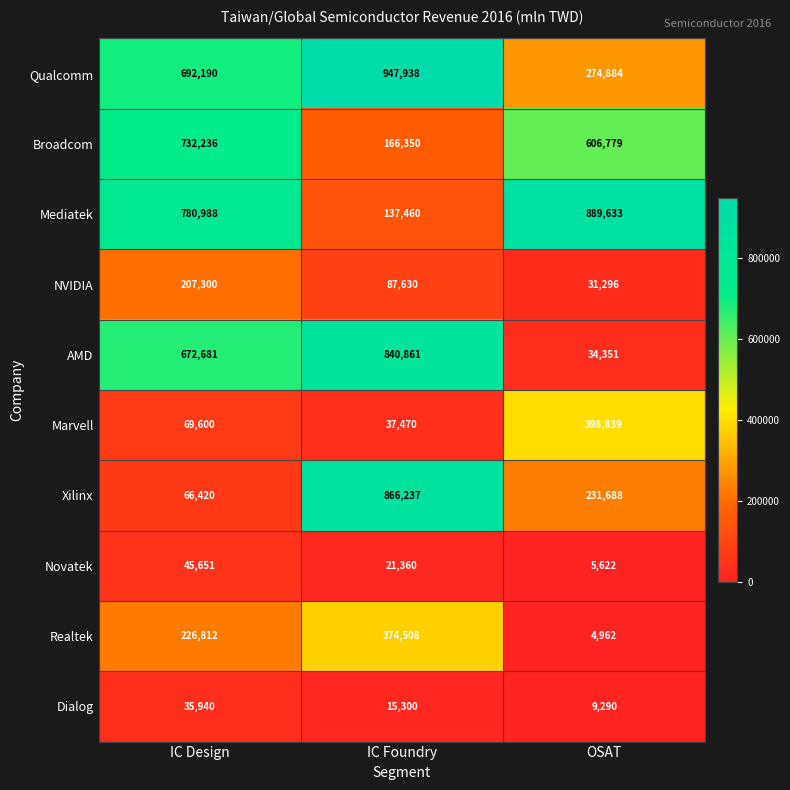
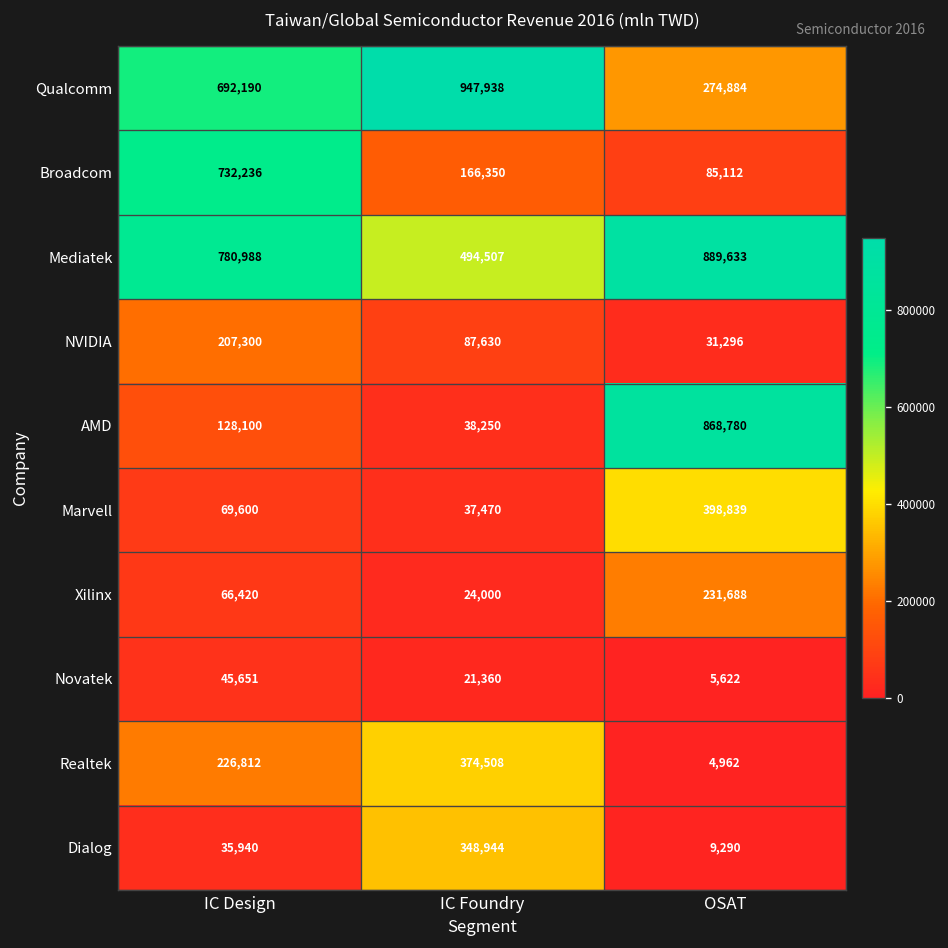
Broadcom, OSAT: 606,779 -> 85,112
Mediatek, IC Foundry: 137,460 -> 494,507
AMD, IC Design: 672,681 -> 128,100
AMD, IC Foundry: 840,861 -> 38,250
AMD, OSAT: 34,351 -> 868,780
Xilinx, IC Foundry: 866,237 -> 24,000
Dialog, IC Foundry: 15,300 -> 348,944
